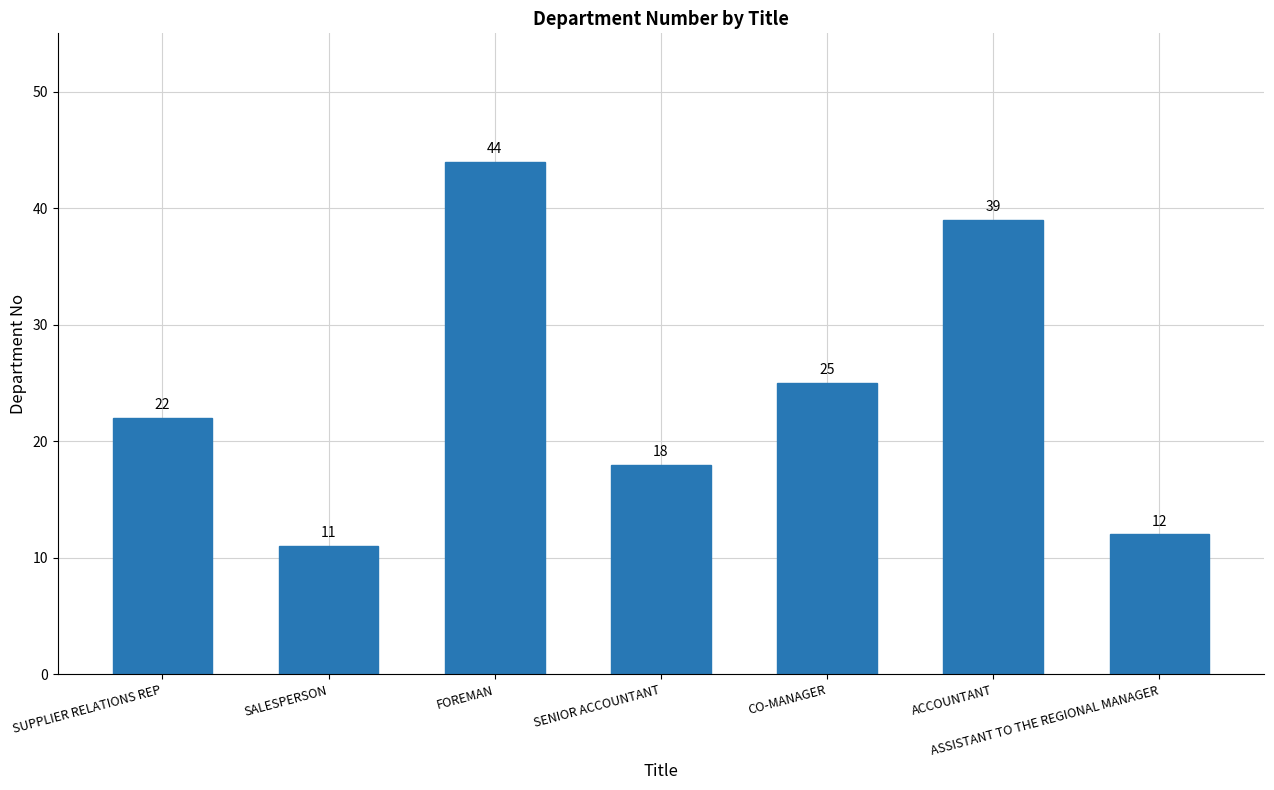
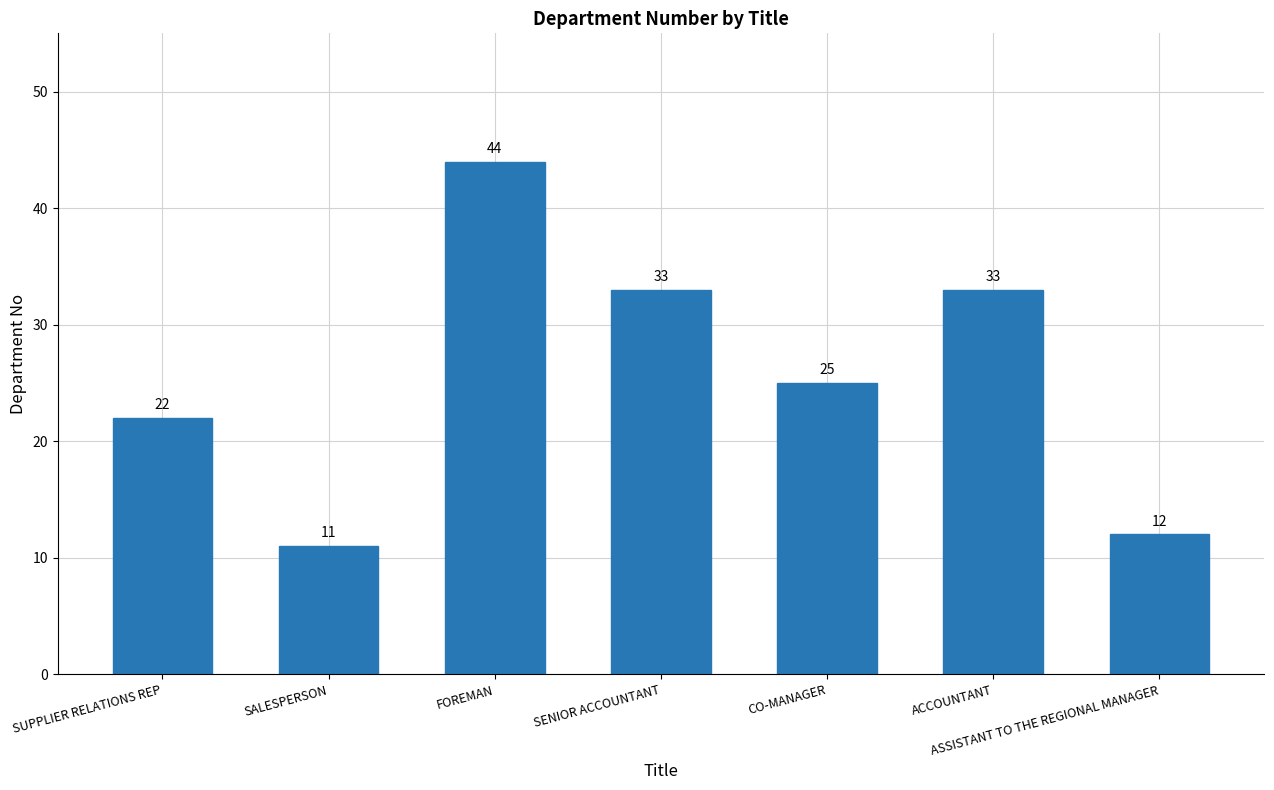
SENIOR ACCOUNTANT: 18 -> 33
ACCOUNTANT: 39 -> 33
